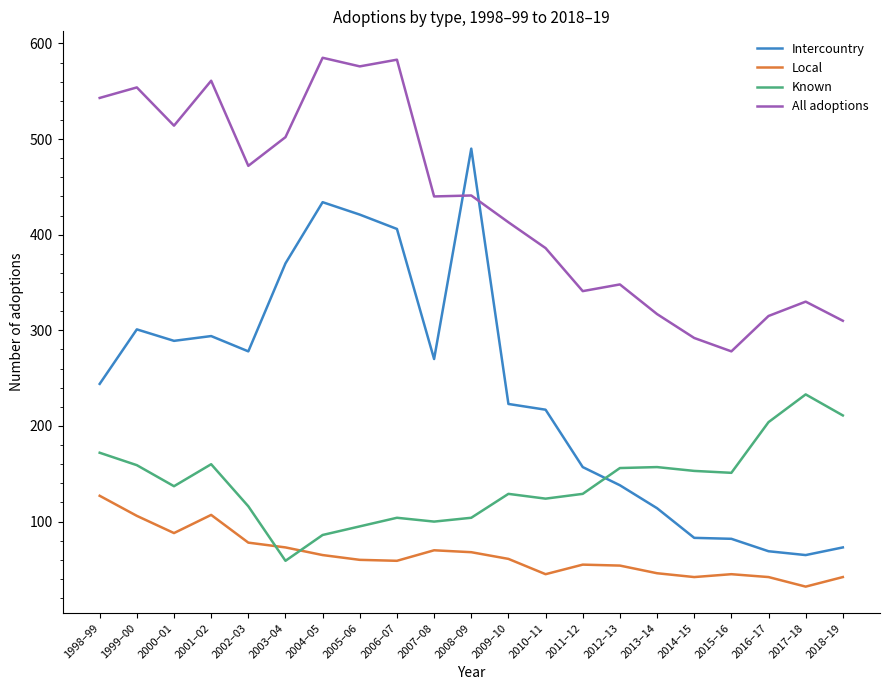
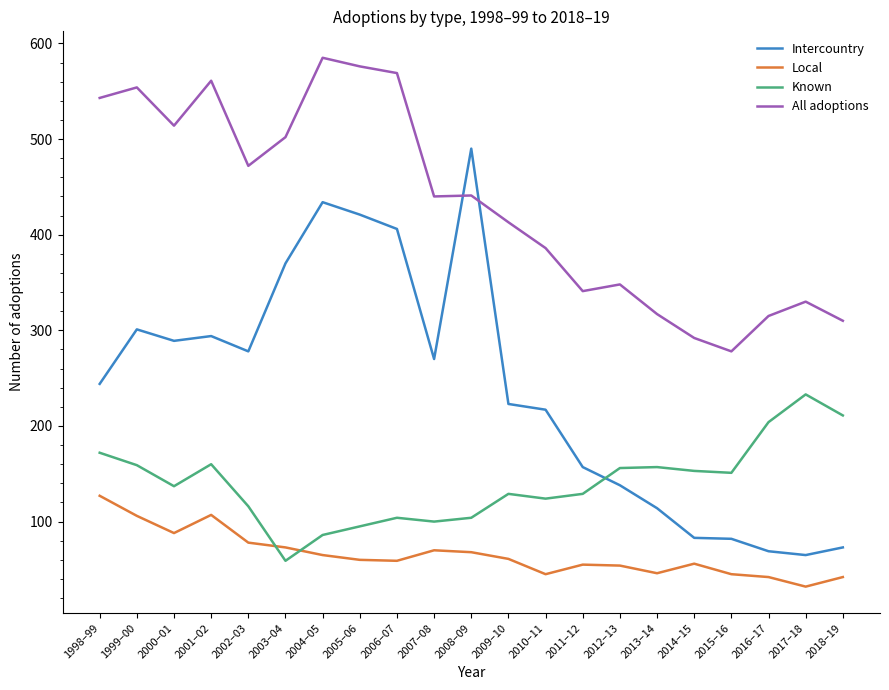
All adoptions, 2006–07: 580 -> 570
Local, 2014–15: 40 -> 60
